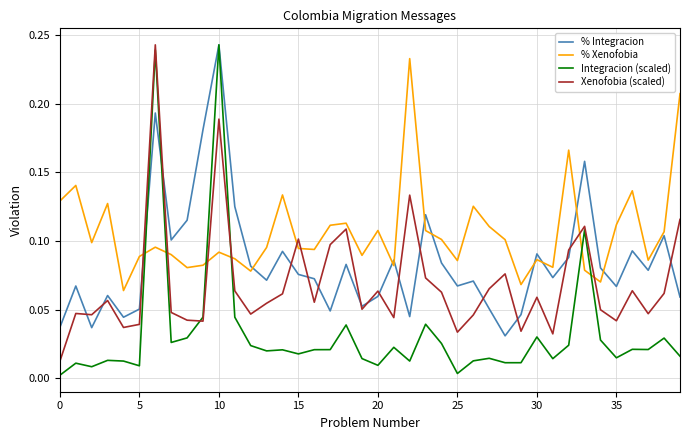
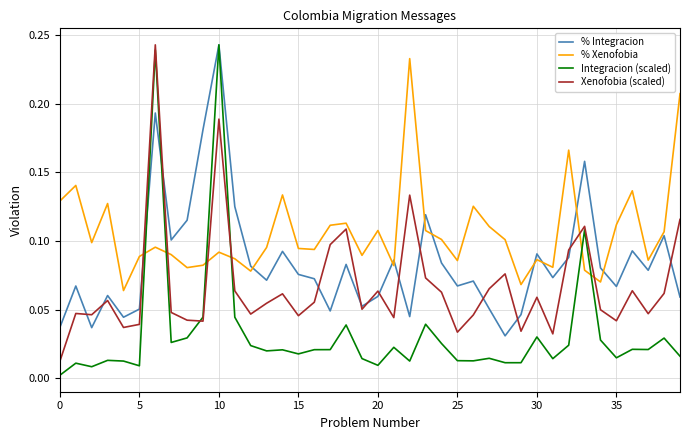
Xenofobia (scaled), 15: 0.101 -> 0.046
Integracion (scaled), 25: 0.003 -> 0.013
